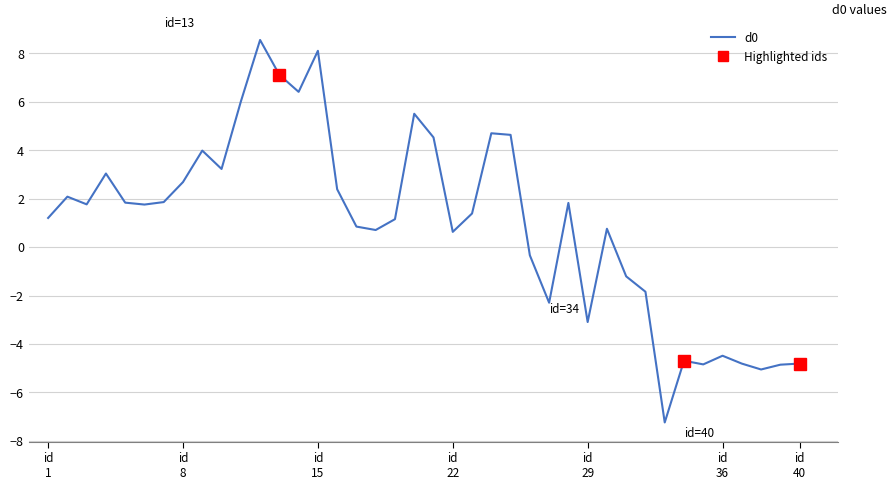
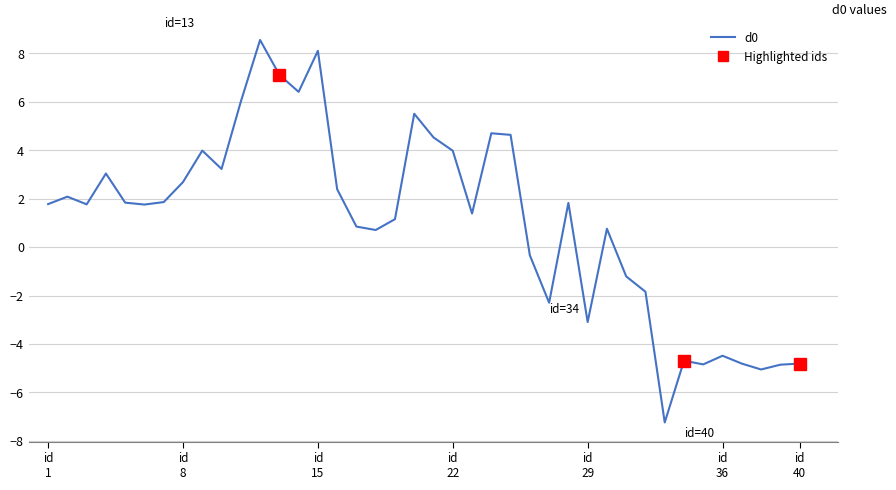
d0, id 1: 1.2 -> 1.8
d0, id 22: 0.6 -> 4.0
